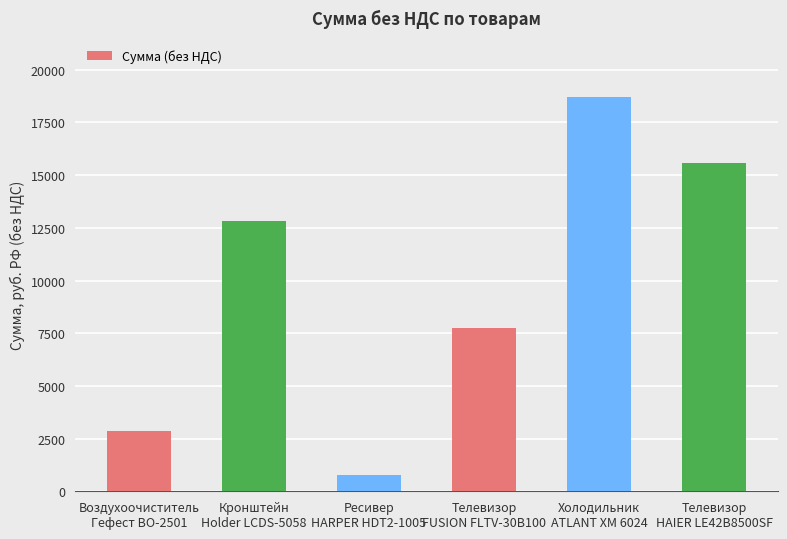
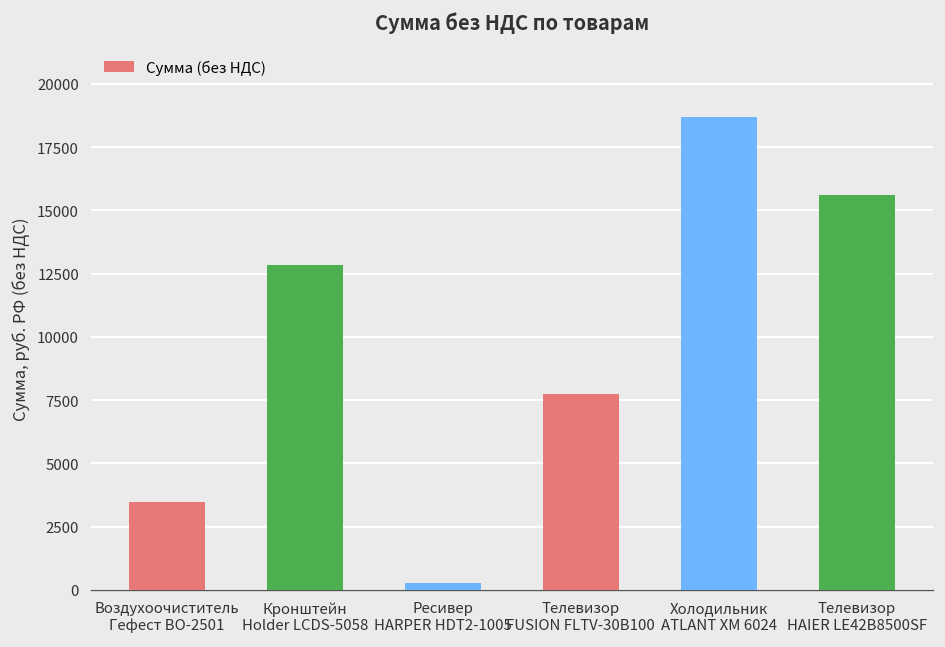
Воздухоочиститель Гефест ВО-2501: 2900 -> 3500
Ресивер HARPER HDT2-1005: 800 -> 300
